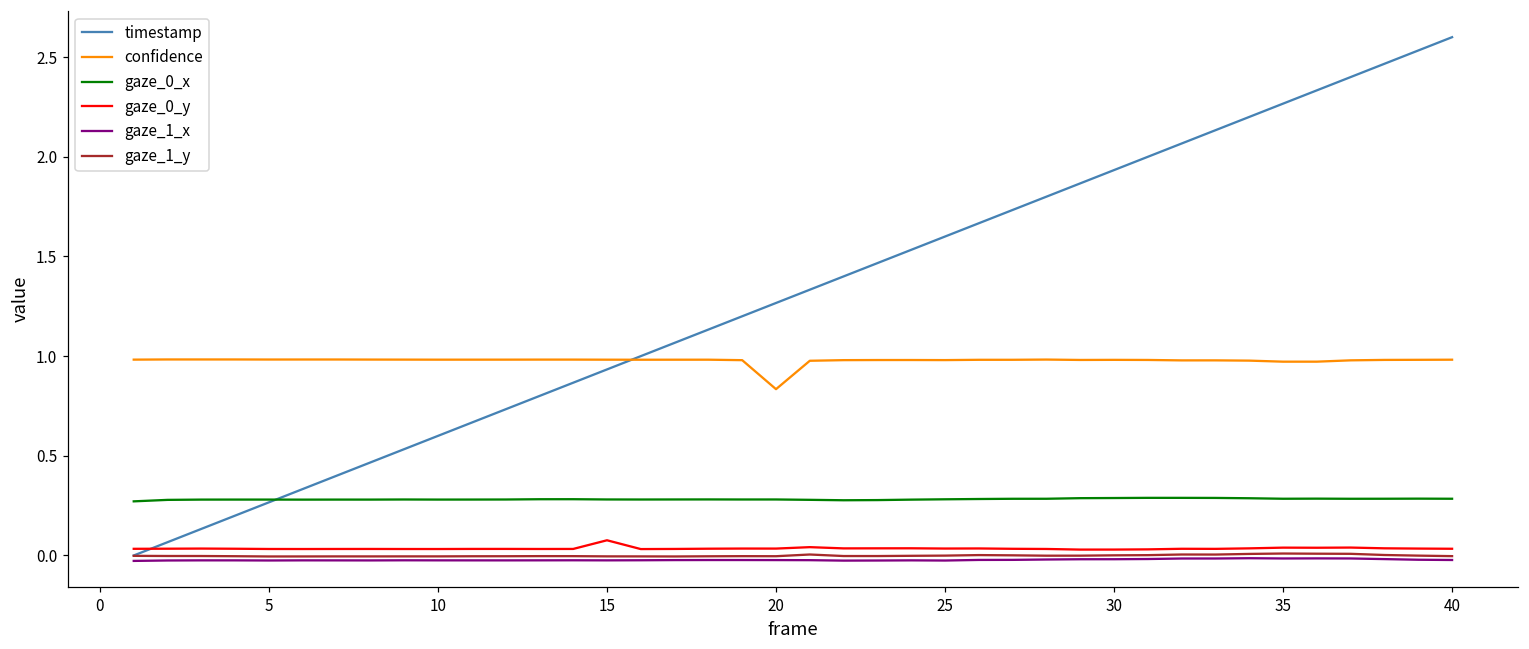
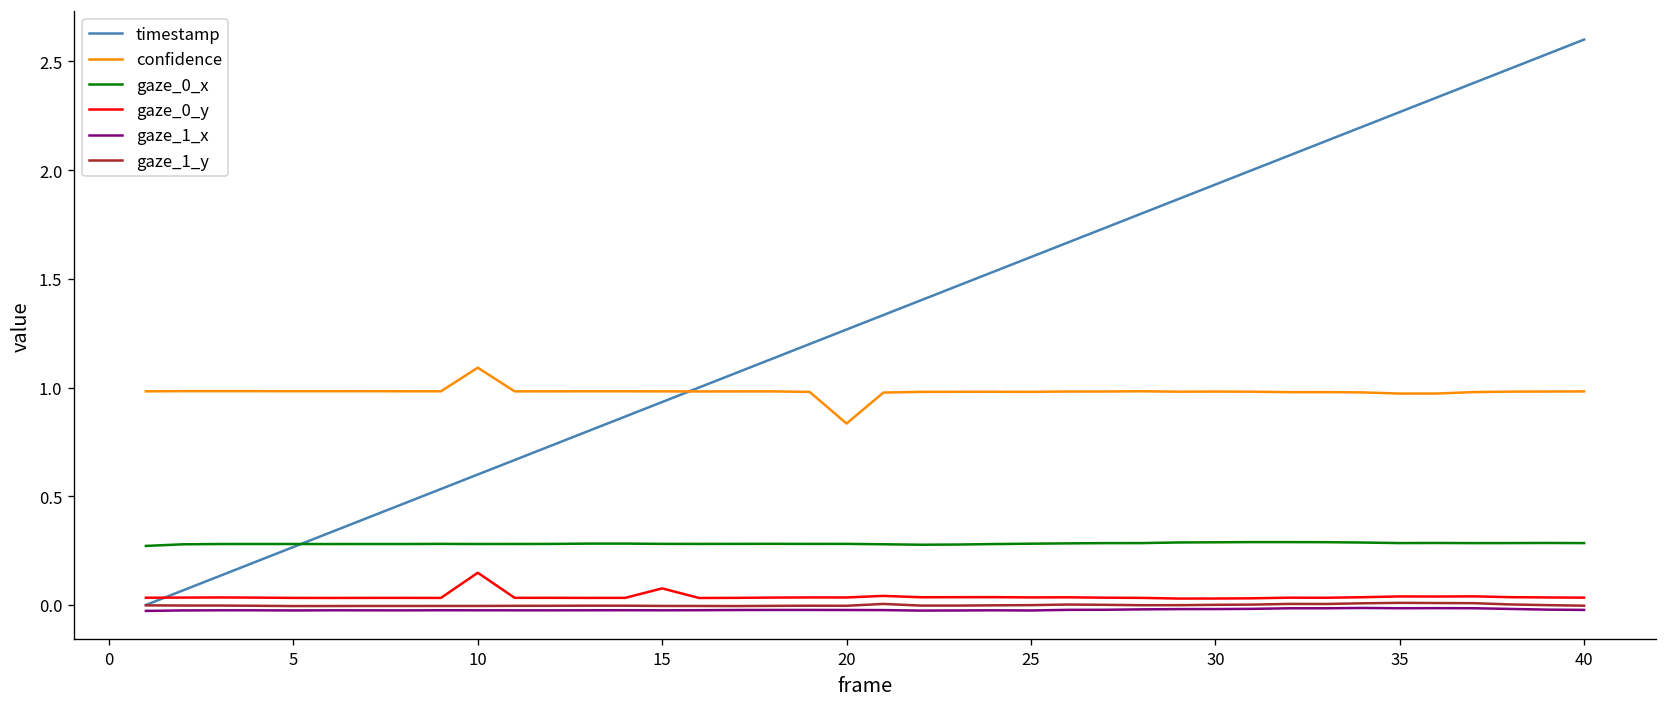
confidence, 10: 0.98 -> 1.09
gaze_0_y, 10: 0.03 -> 0.15
